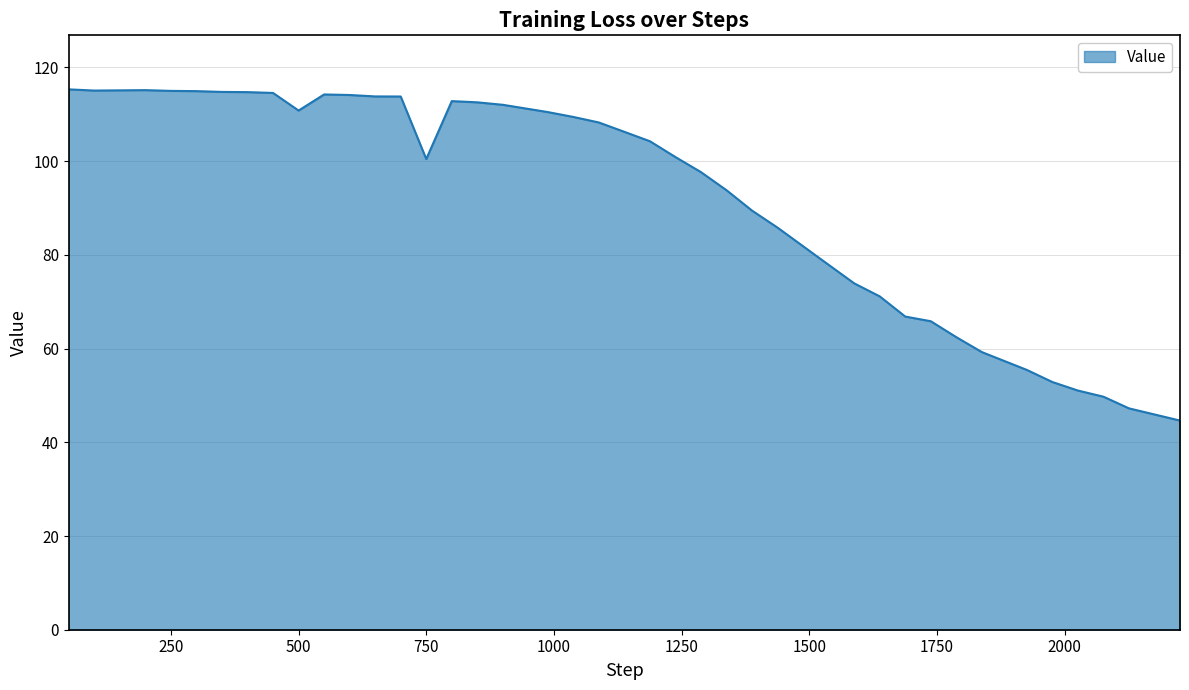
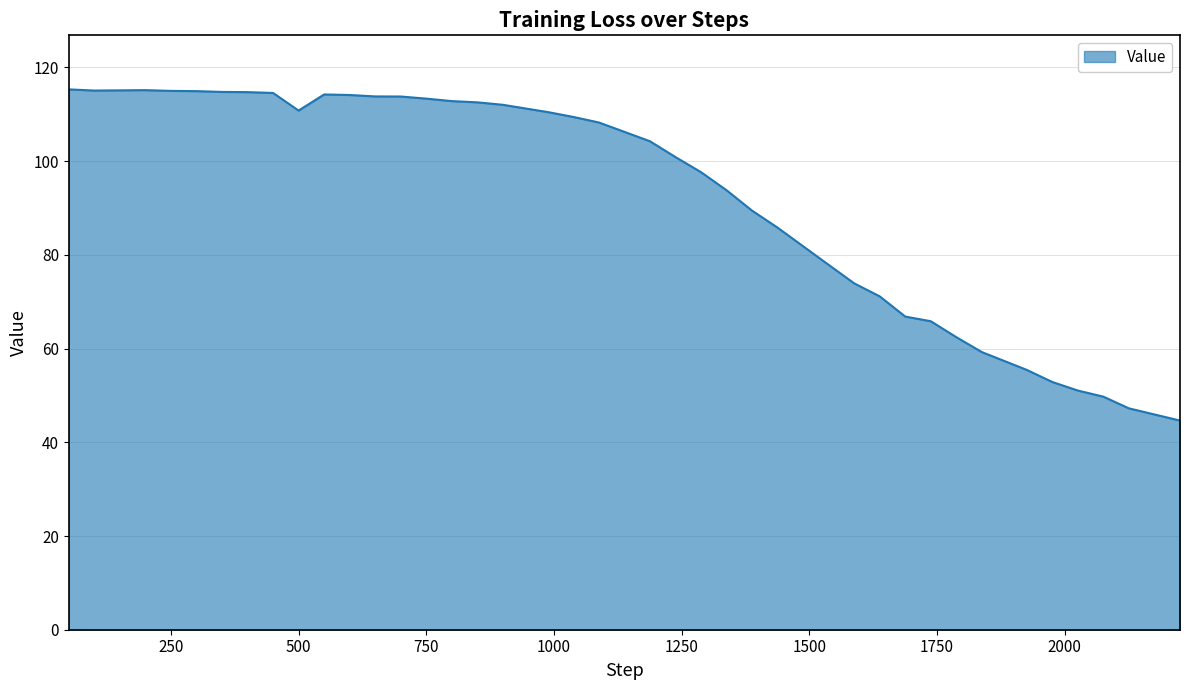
750: 100 -> 113
